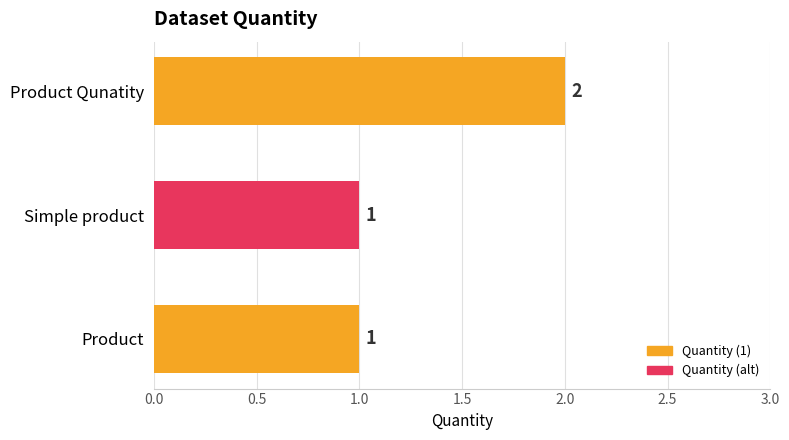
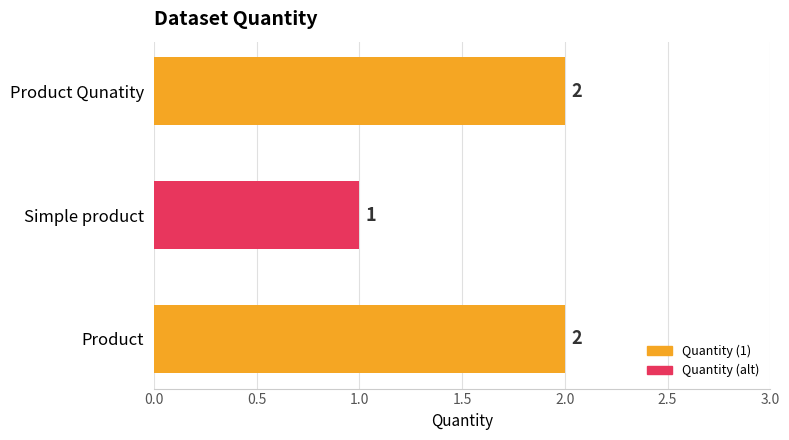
Product: 1 -> 2
